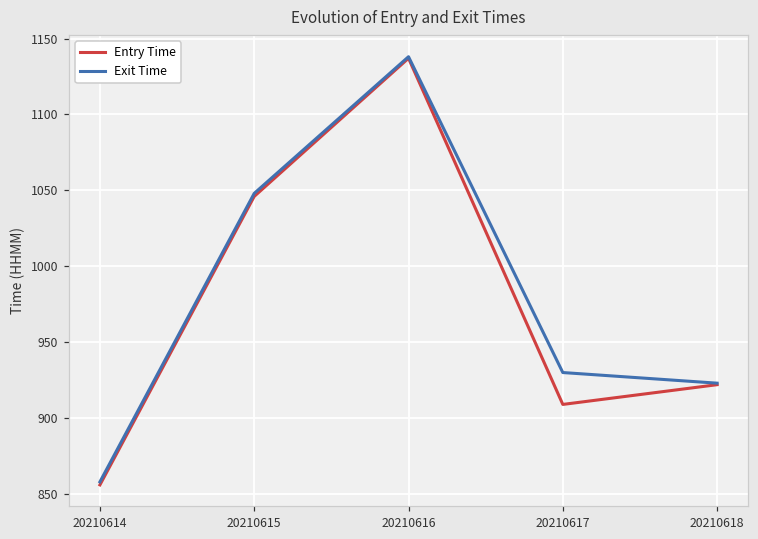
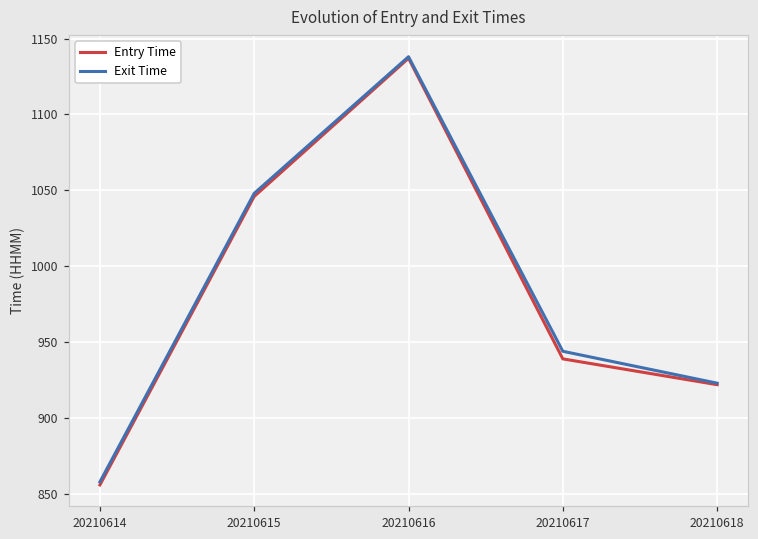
Entry Time, 20210617: 909 -> 939
Exit Time, 20210617: 930 -> 944
